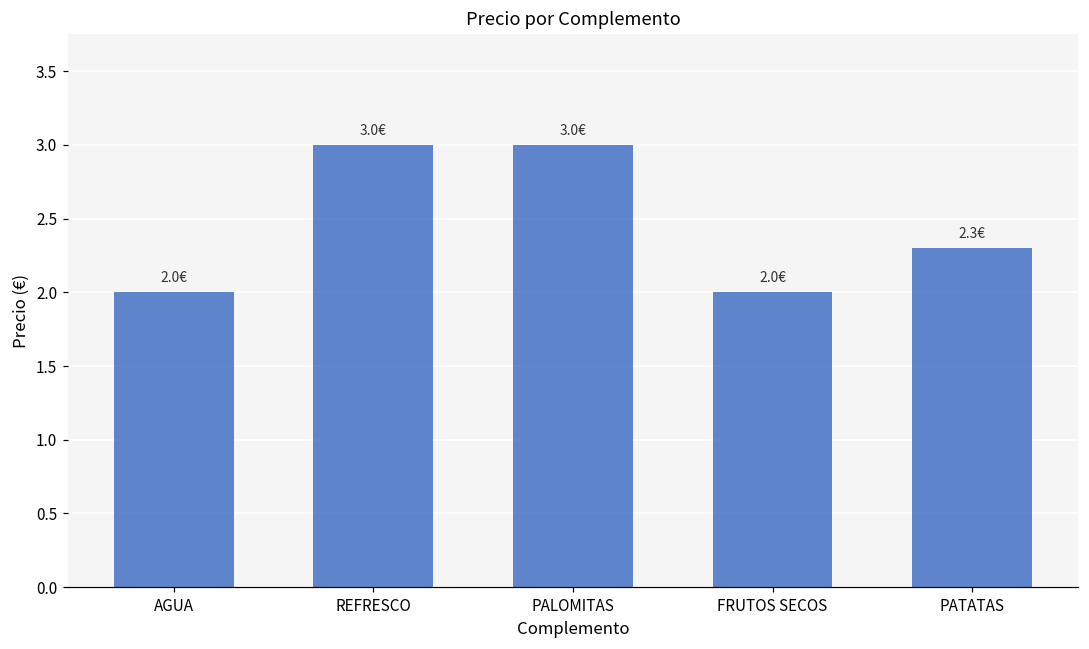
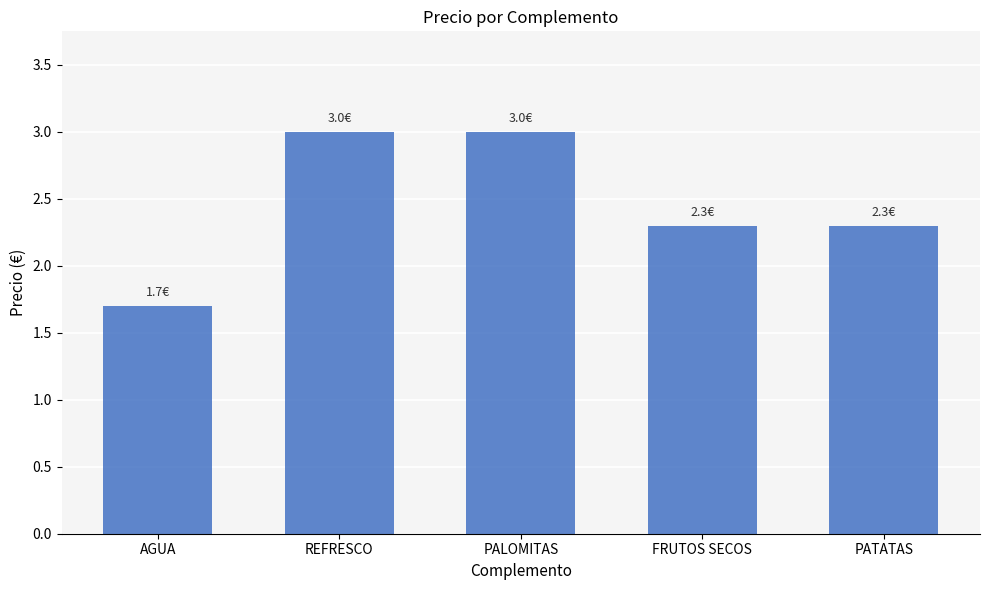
AGUA: 2.0€ -> 1.7€
FRUTOS SECOS: 2.0€ -> 2.3€
